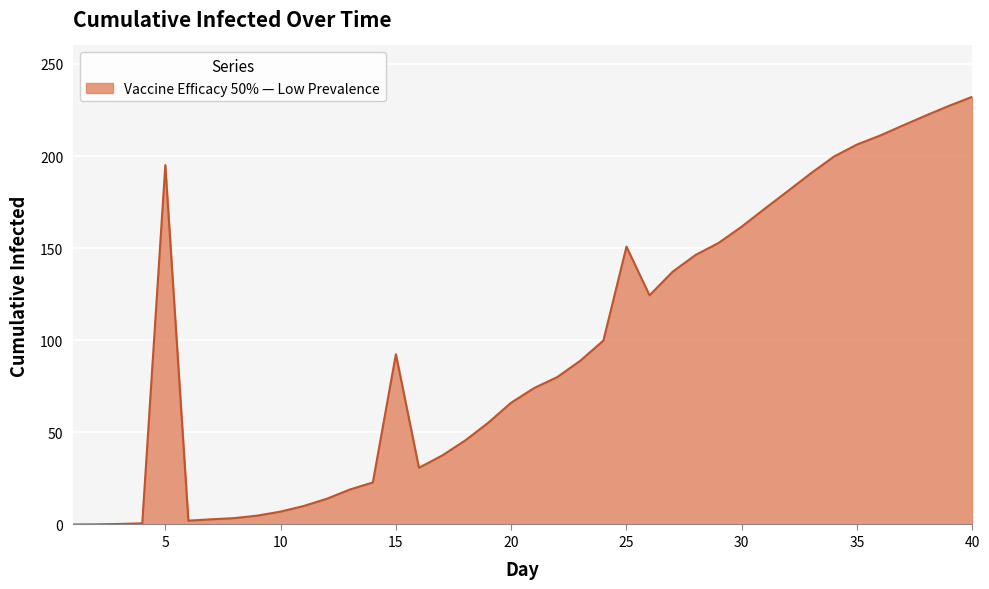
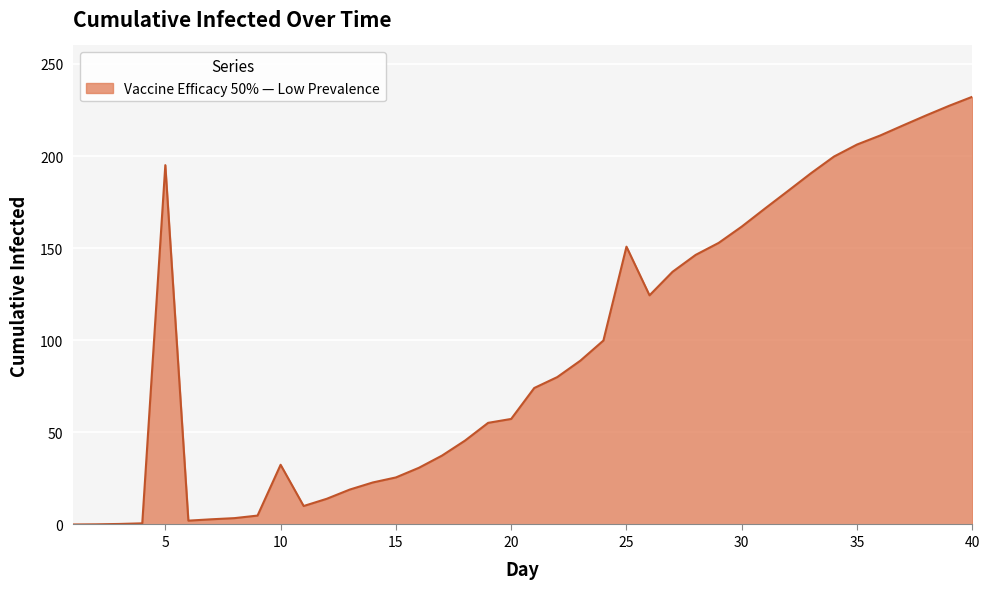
10: 7 -> 32
15: 92 -> 26
20: 66 -> 57
